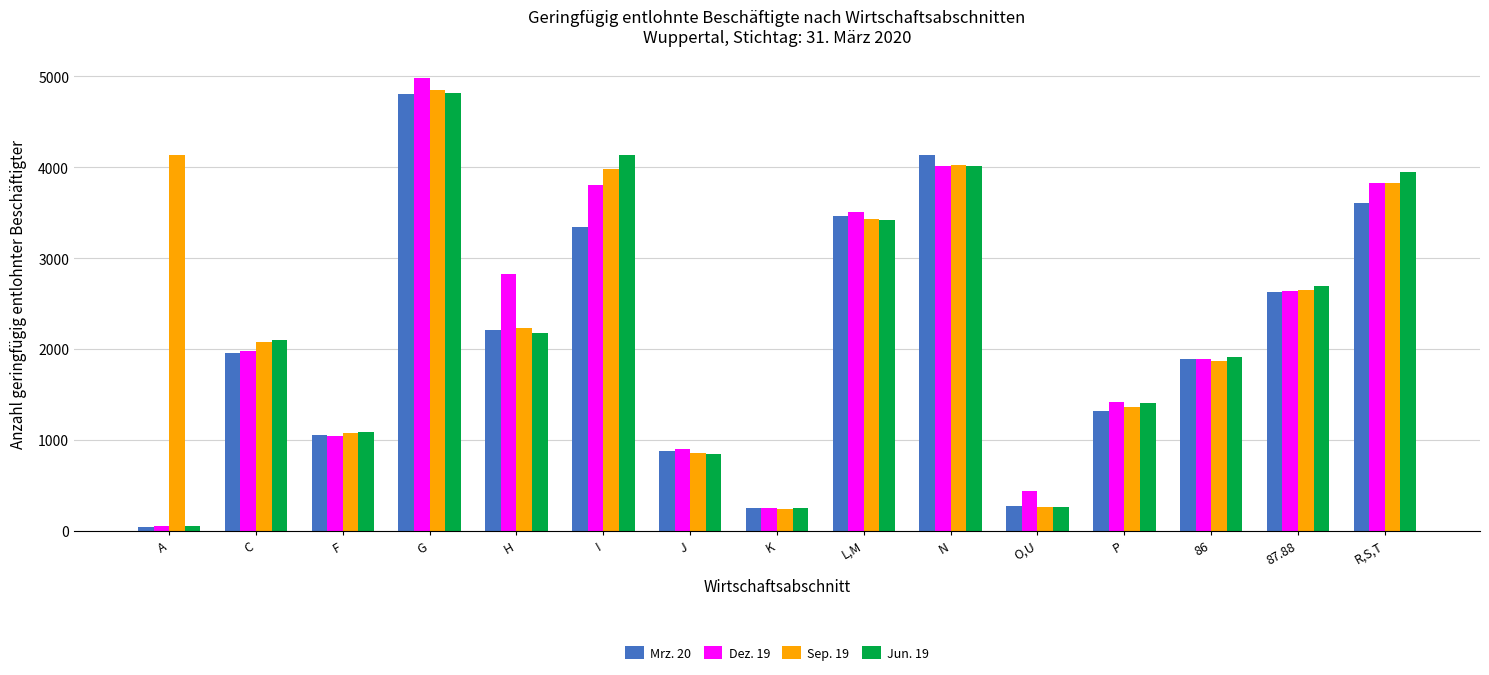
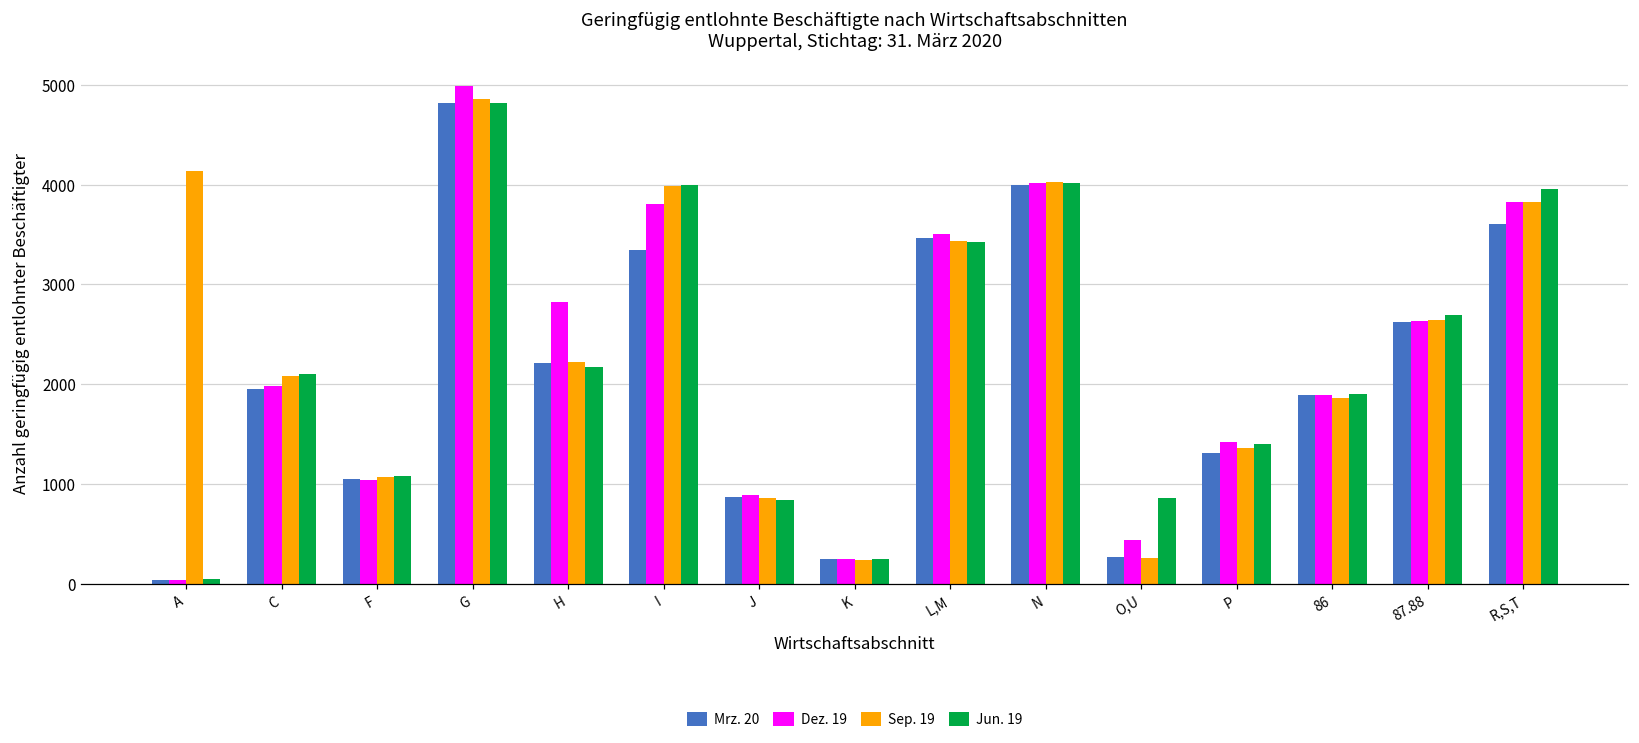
Jun. 19, I: 4100 -> 4000
Mrz. 20, N: 4100 -> 4000
Jun. 19, O,U: 300 -> 900
